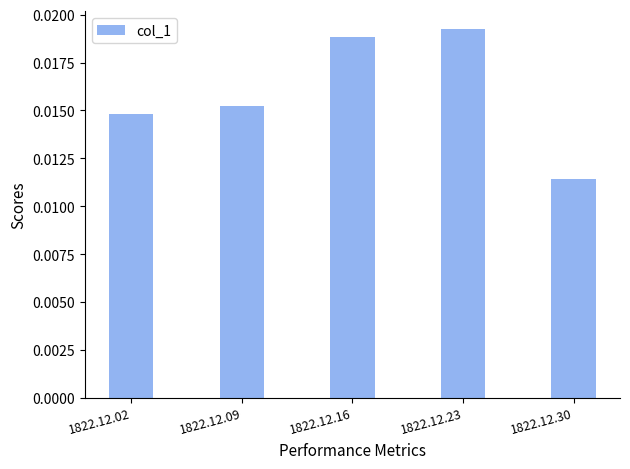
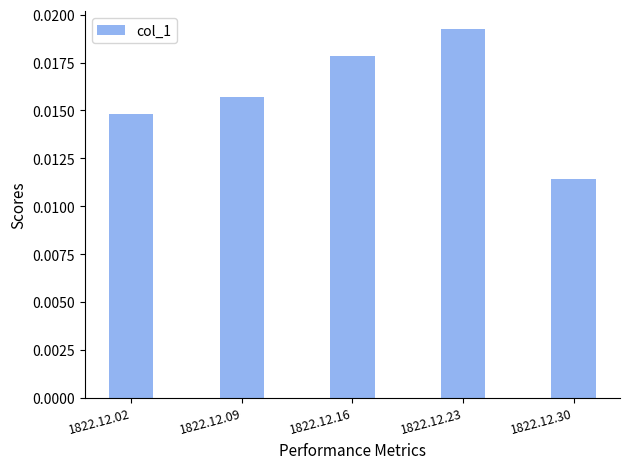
1822.12.09: 0.0152 -> 0.0157
1822.12.16: 0.0189 -> 0.0178
